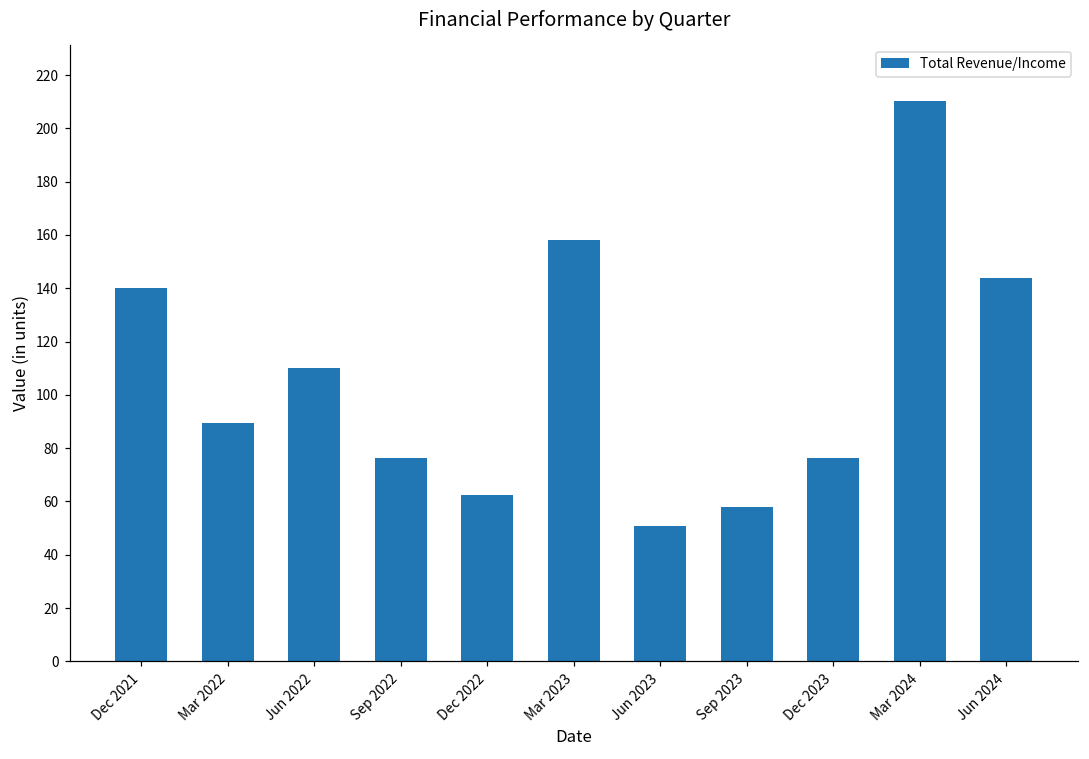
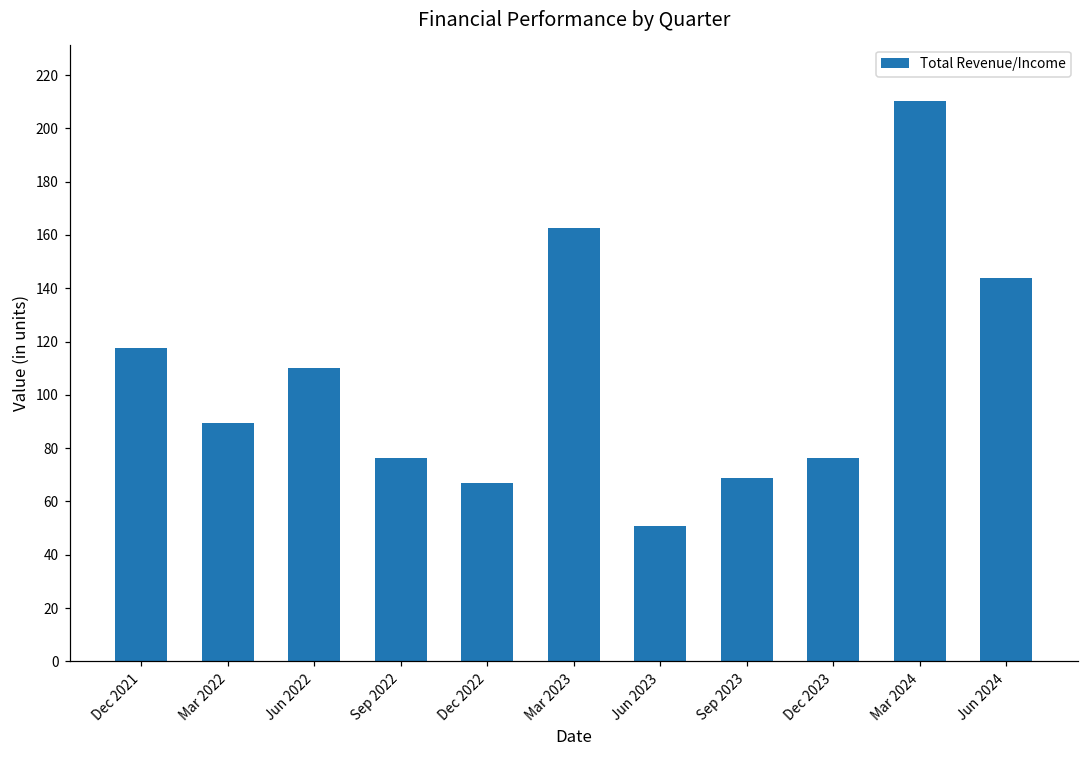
Dec 2021: 140 -> 118
Dec 2022: 62 -> 67
Mar 2023: 158 -> 163
Sep 2023: 58 -> 69
